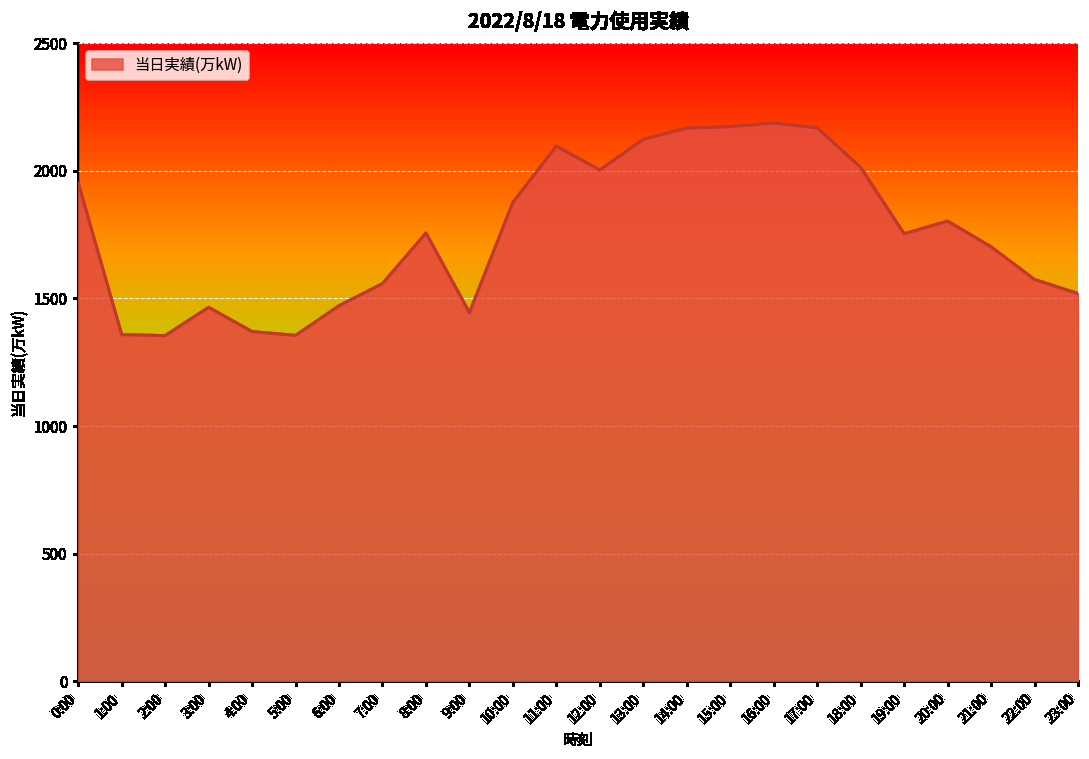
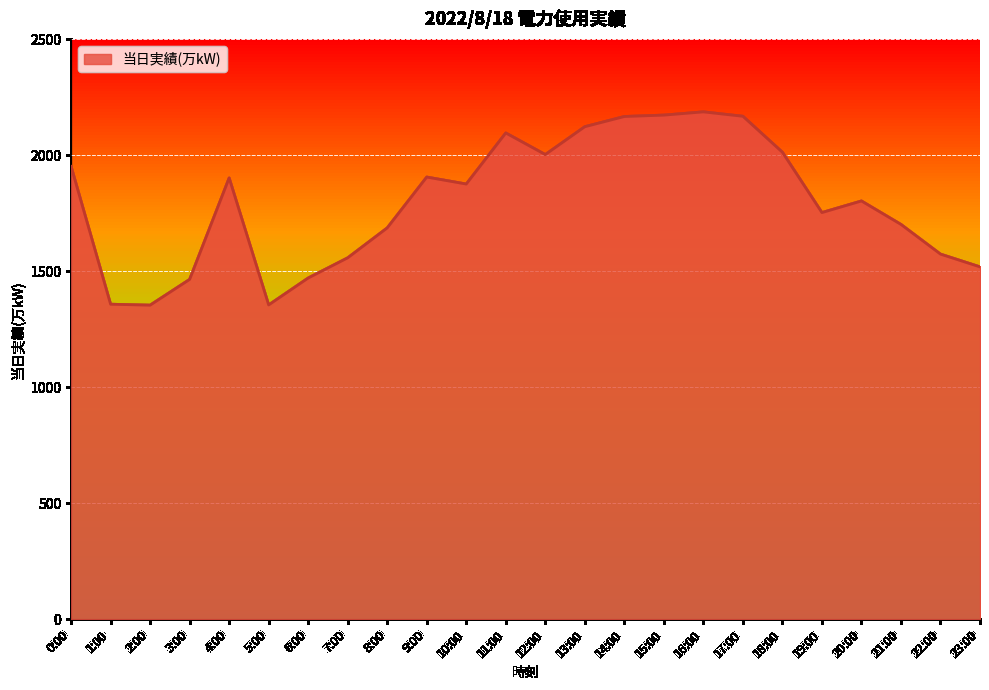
4:00: 1370 -> 1900
8:00: 1760 -> 1690
9:00: 1440 -> 1910
